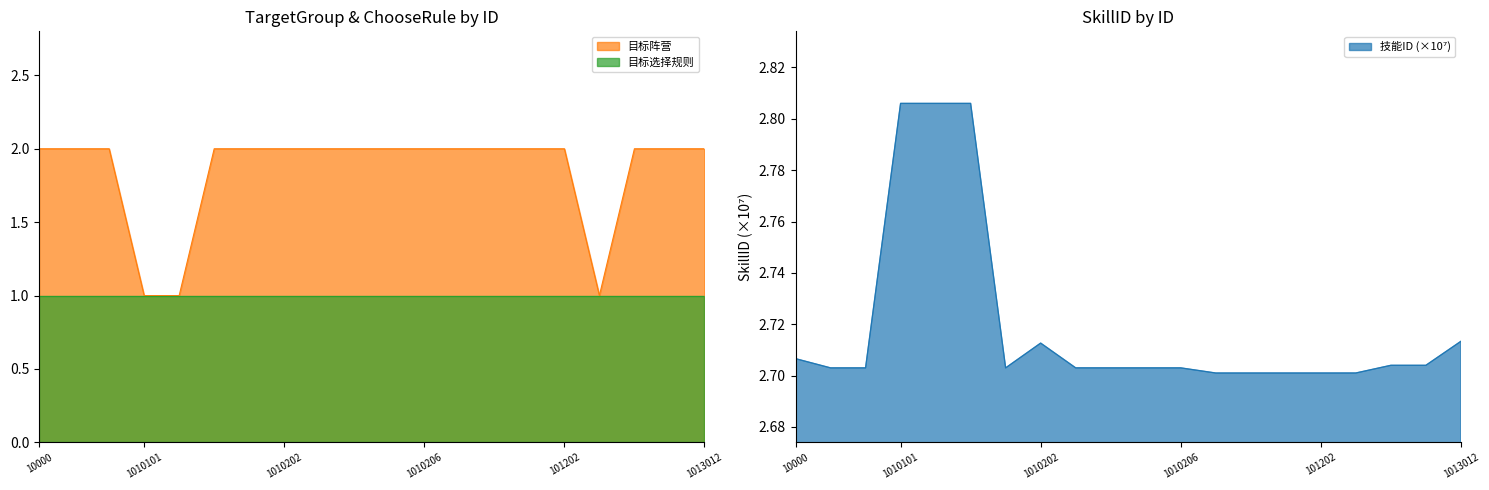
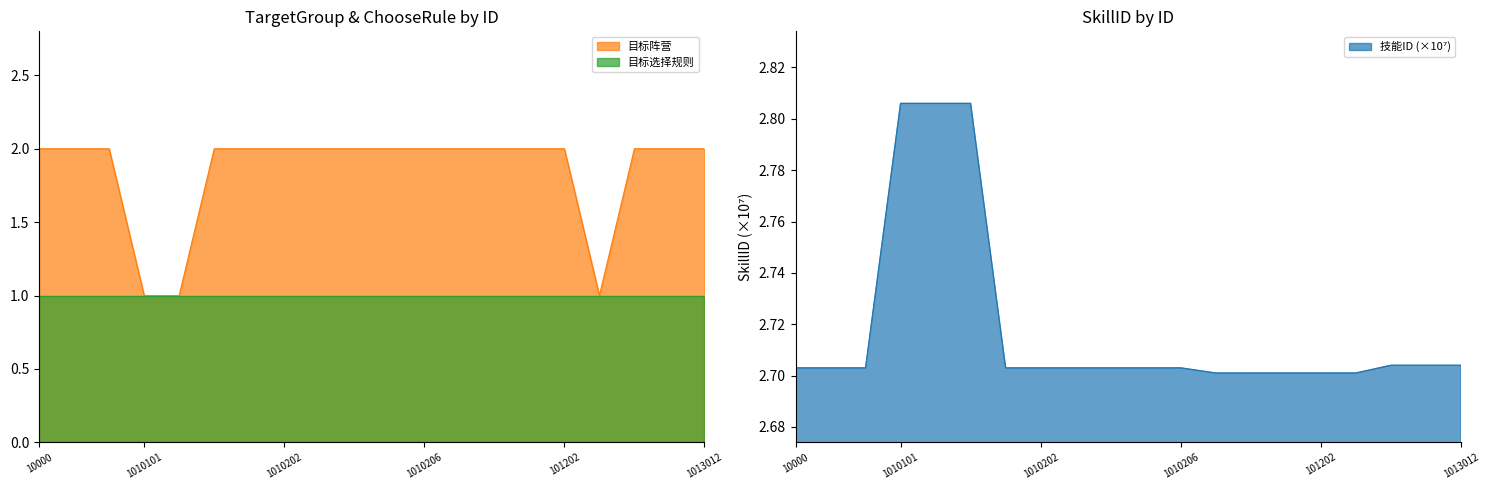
SkillID by ID, 10000: 2.707 -> 2.703
SkillID by ID, 1010202: 2.713 -> 2.703
SkillID by ID, 1013012: 2.713 -> 2.704
